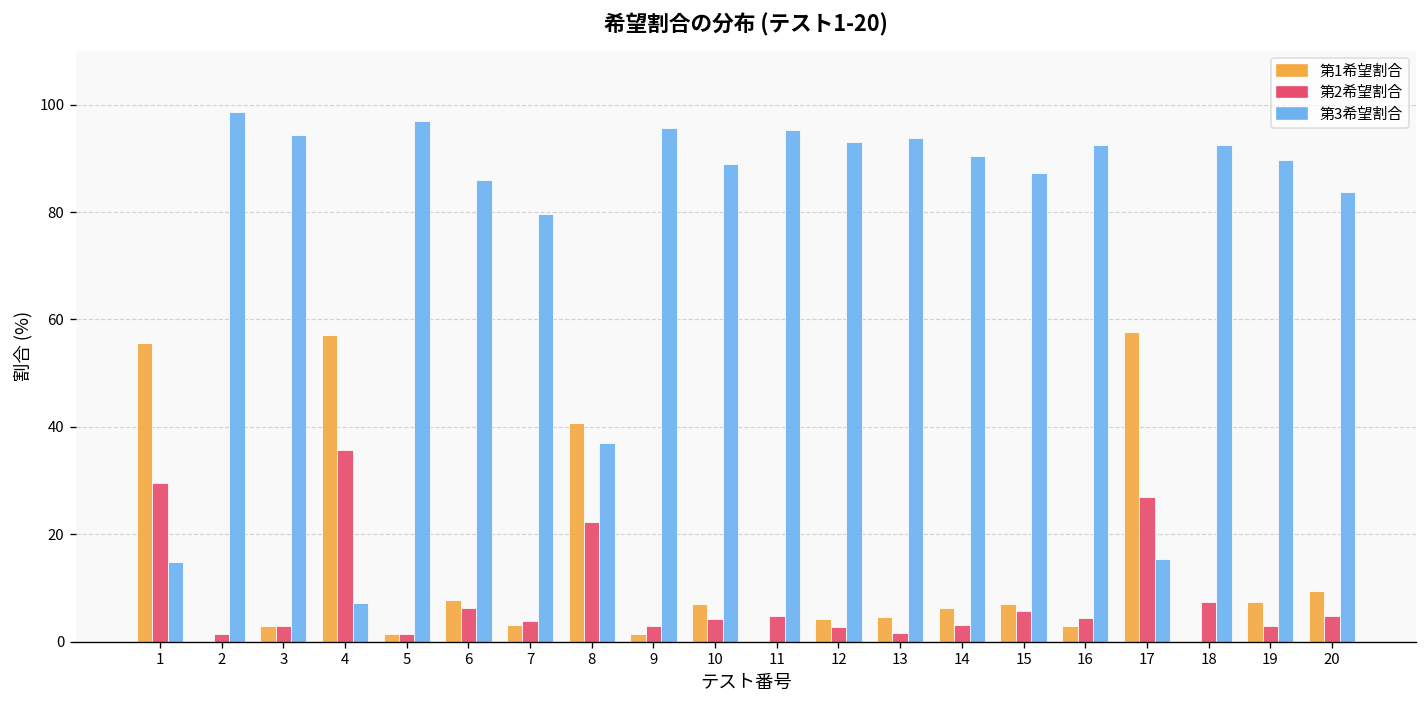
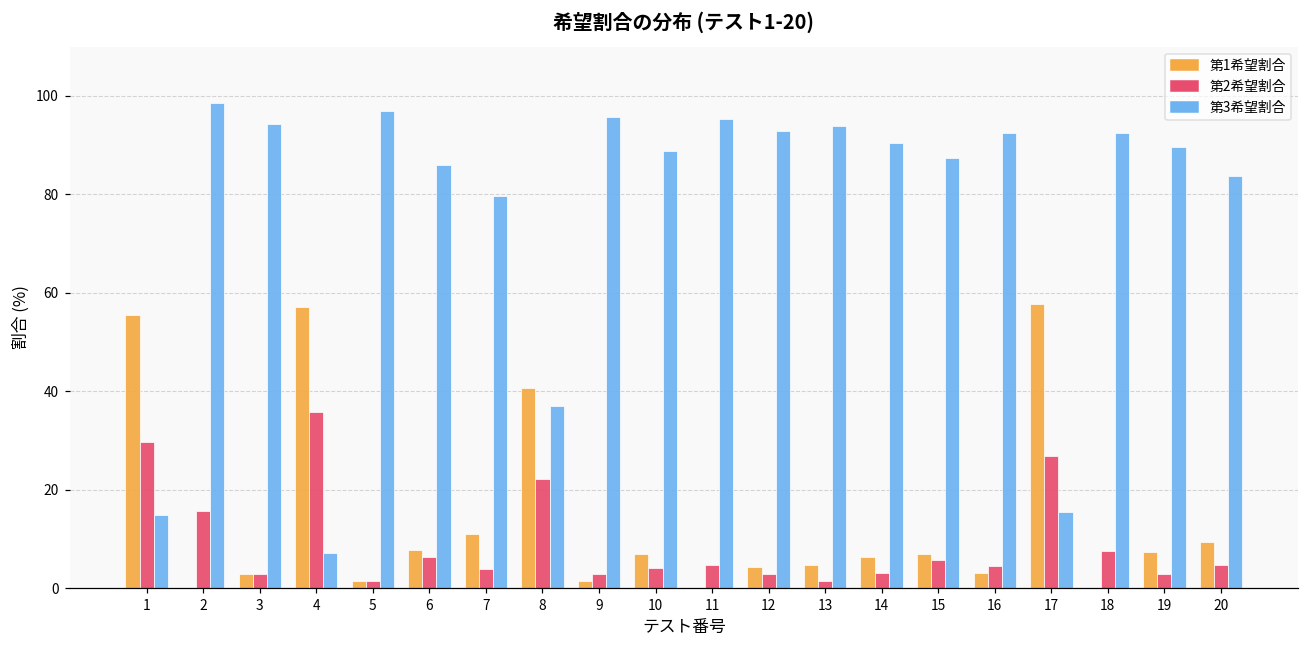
第2希望割合, 2: 1 -> 16
第1希望割合, 7: 3 -> 11
